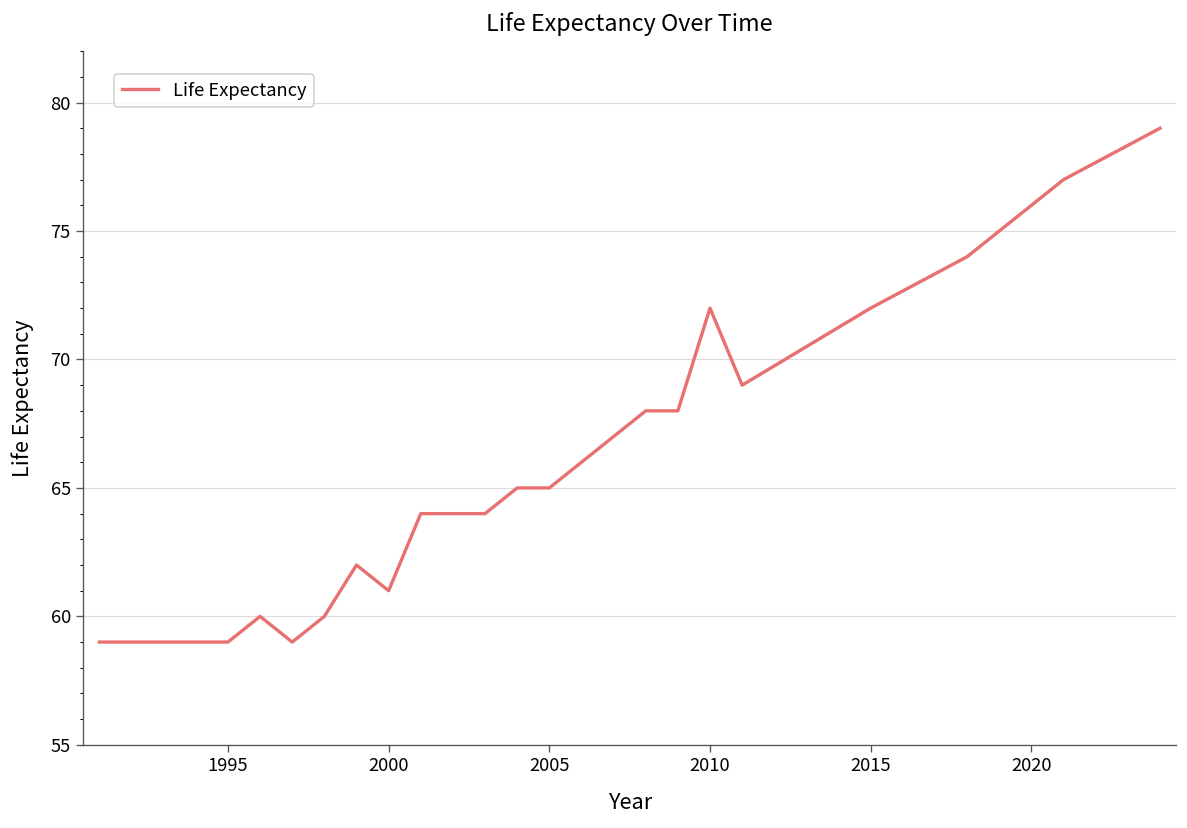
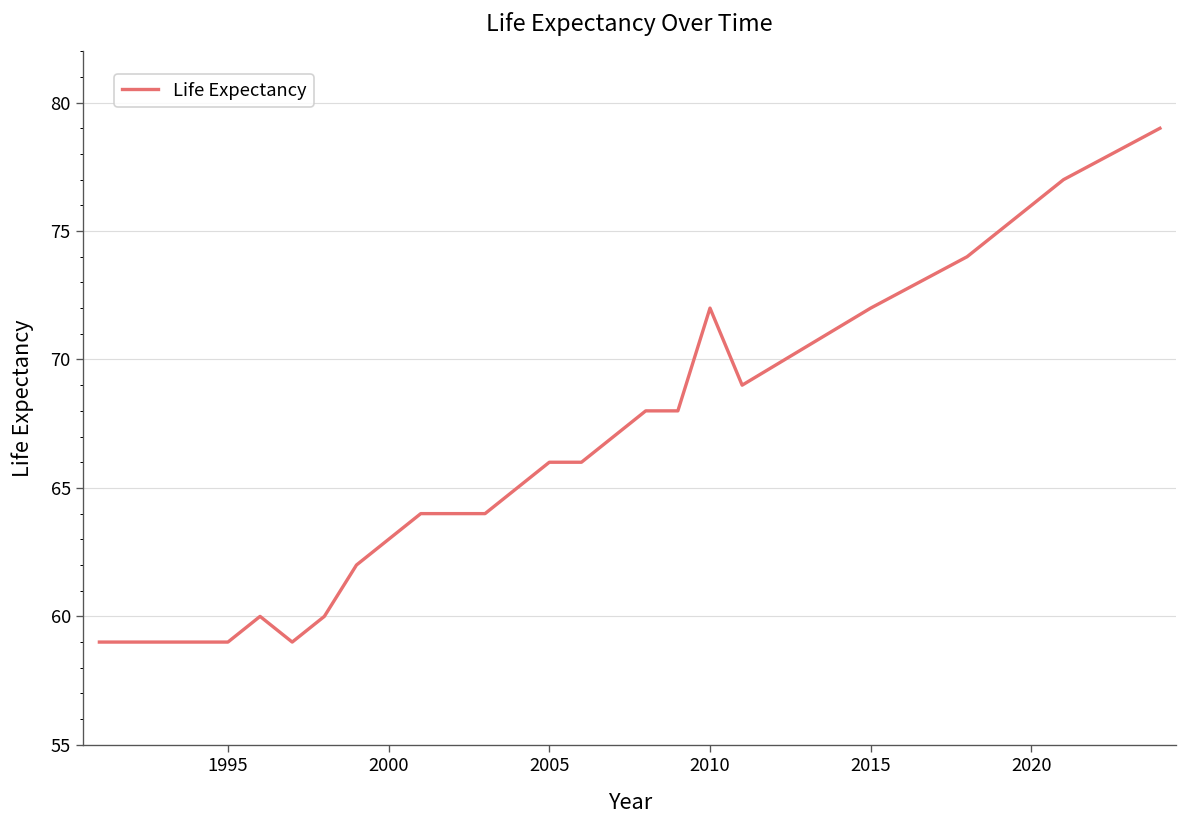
2000: 61 -> 63
2005: 65 -> 66
